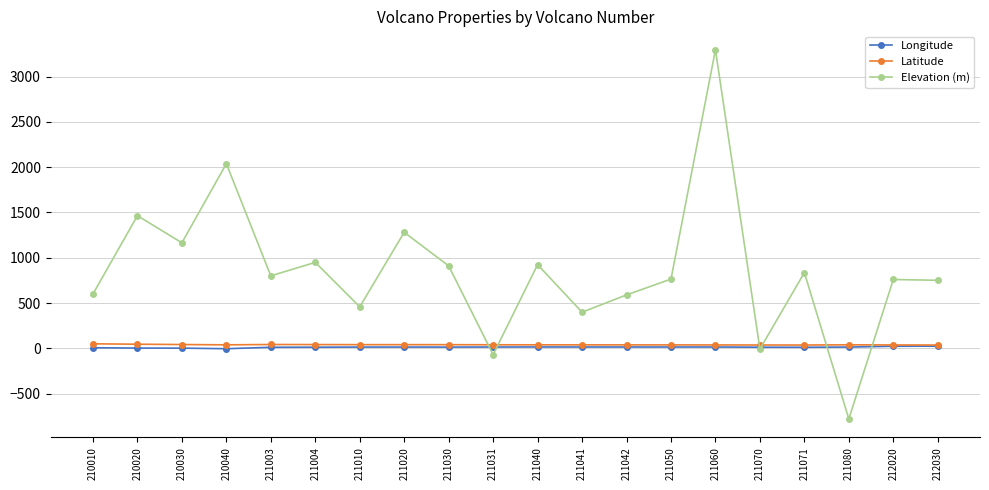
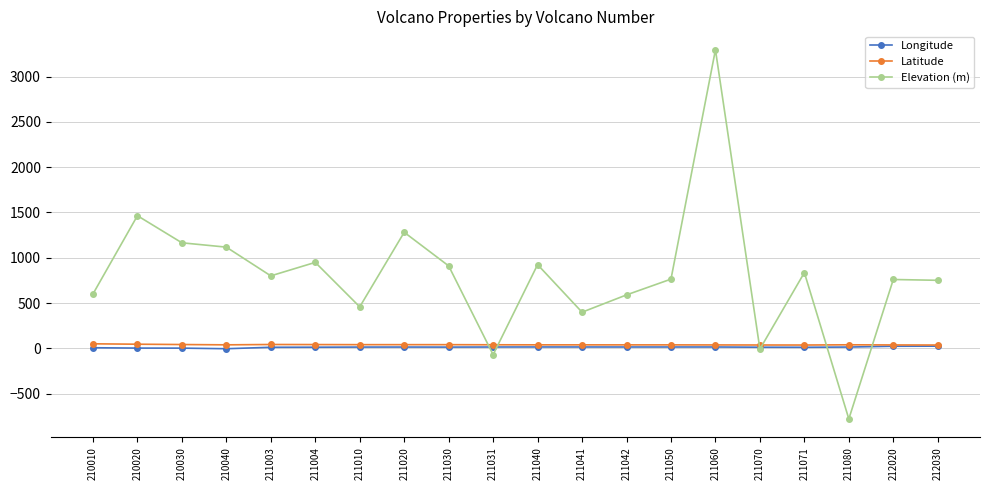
Elevation (m), 210040: 2000 -> 1100
